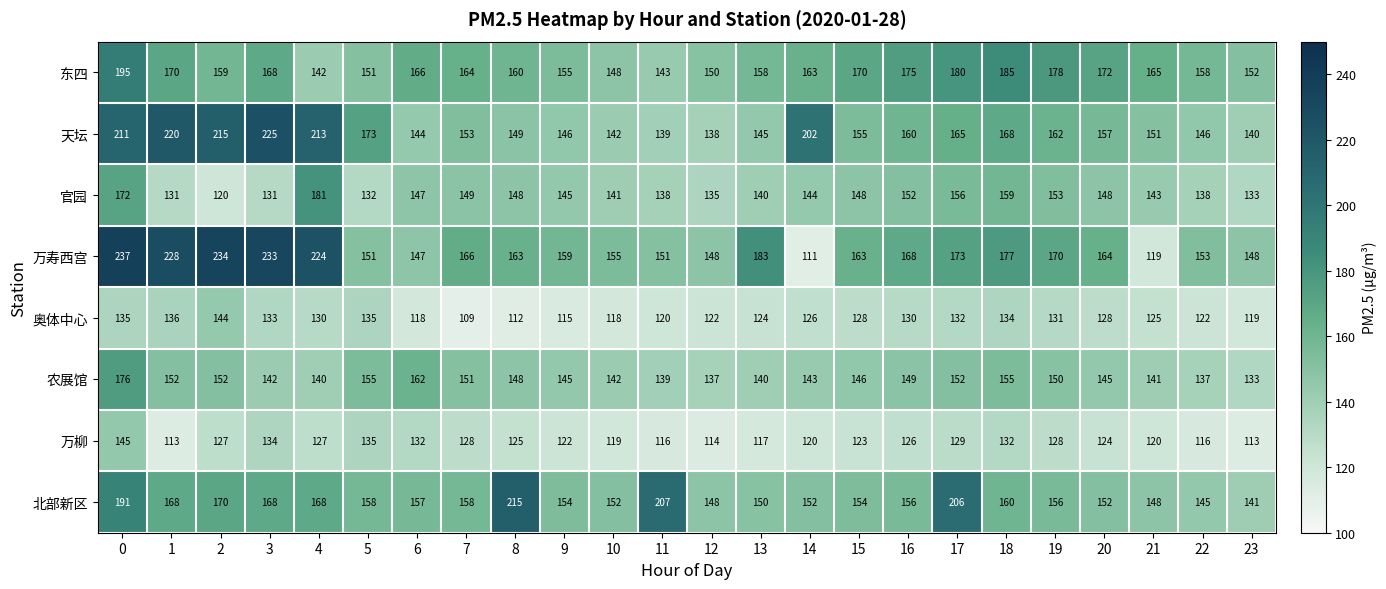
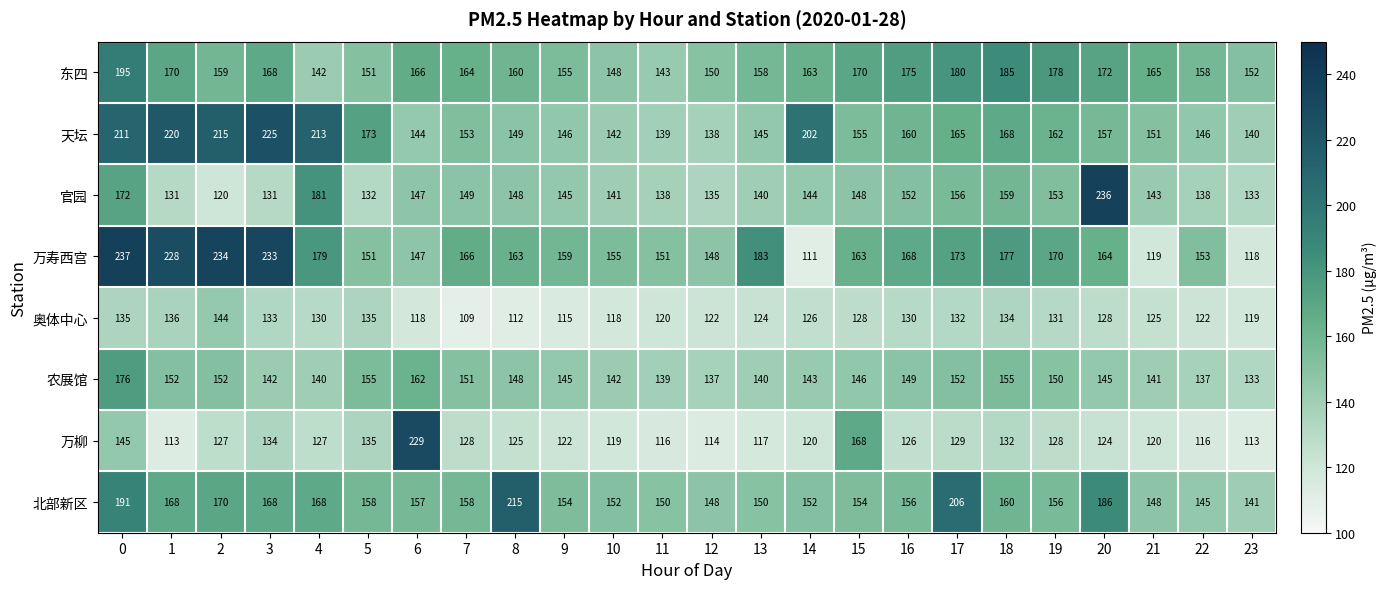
官园, 20: 148 -> 236
万寿西宫, 4: 224 -> 179
万寿西宫, 23: 148 -> 118
万柳, 6: 132 -> 229
万柳, 15: 123 -> 168
北部新区, 11: 207 -> 150
北部新区, 20: 152 -> 186
